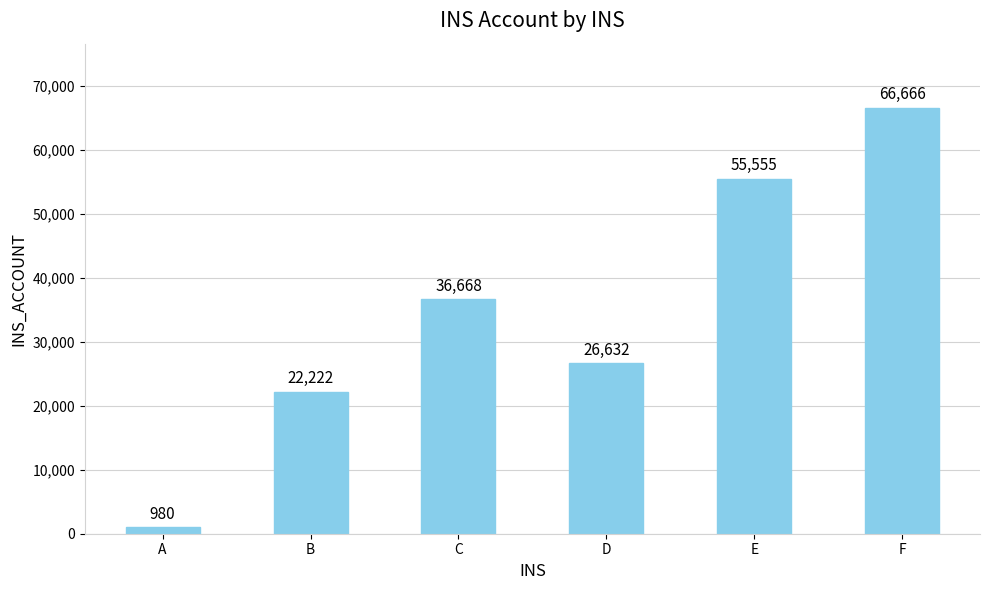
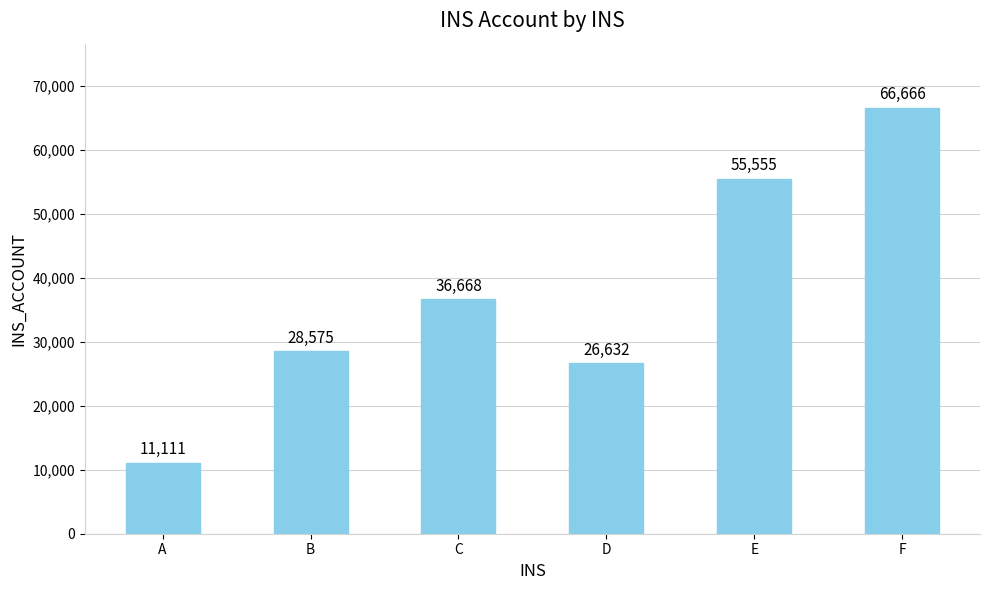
A: 980 -> 11,111
B: 22,222 -> 28,575
